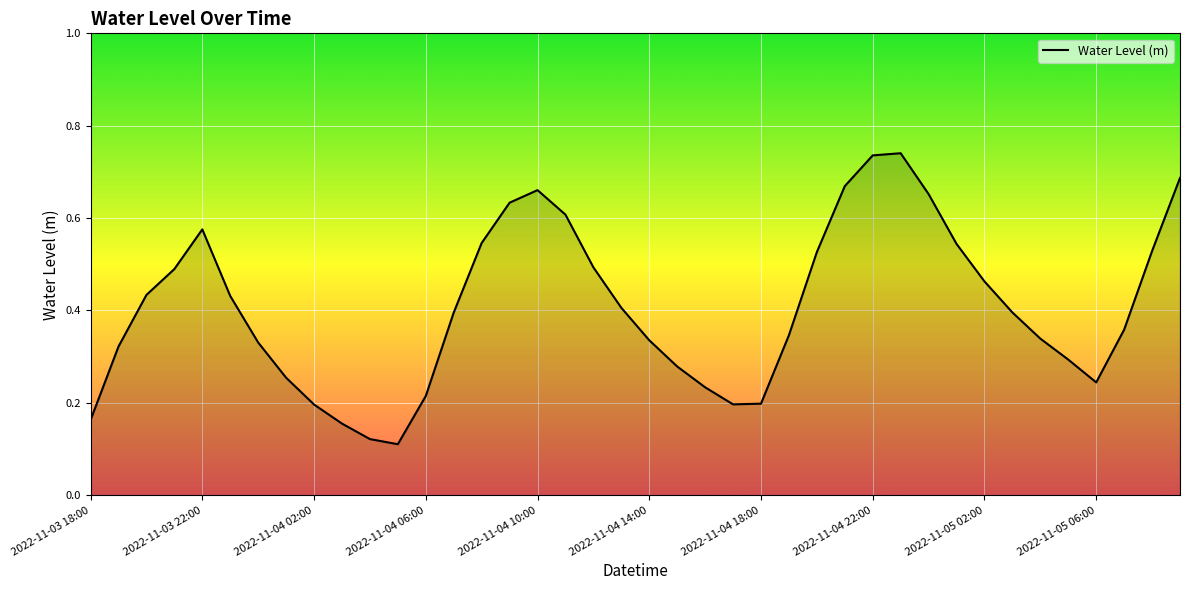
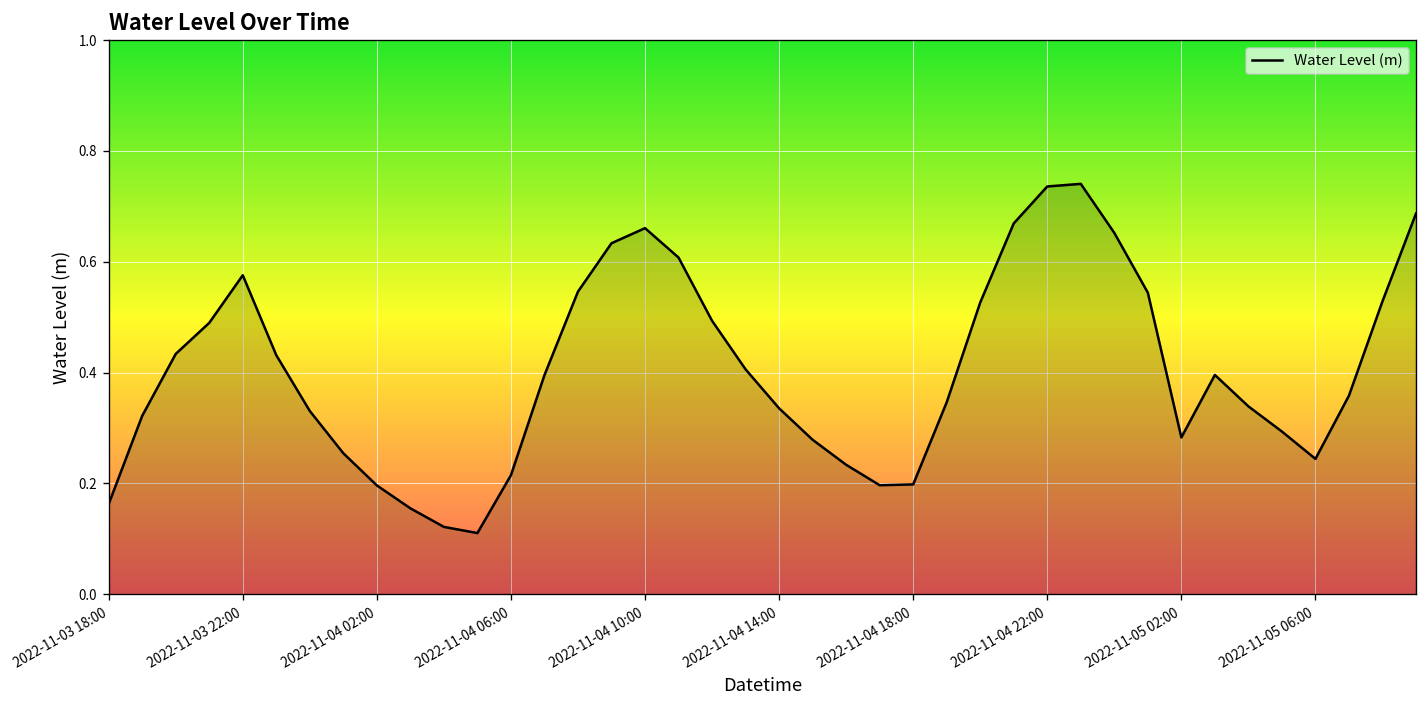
2022-11-05 02:00: 0.46 -> 0.28
